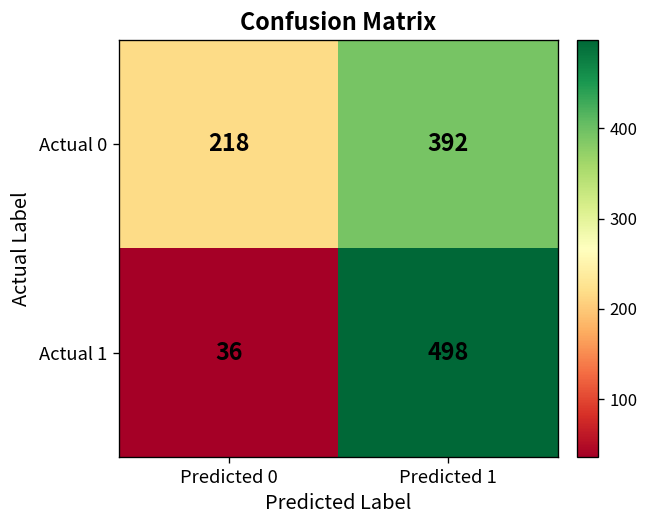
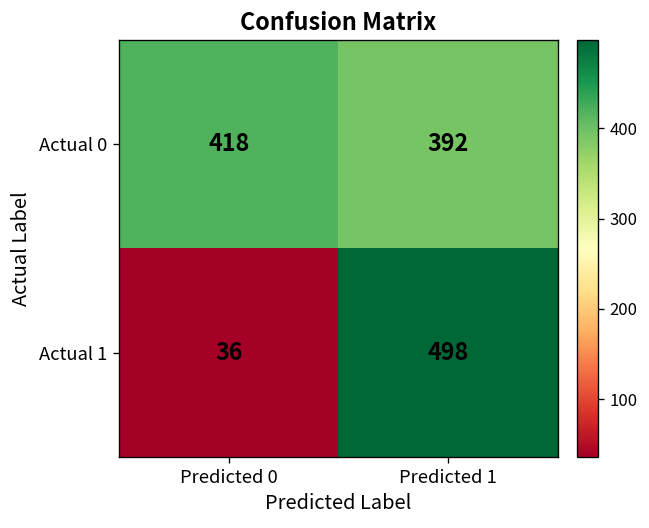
Actual 0, Predicted 0: 218 -> 418
